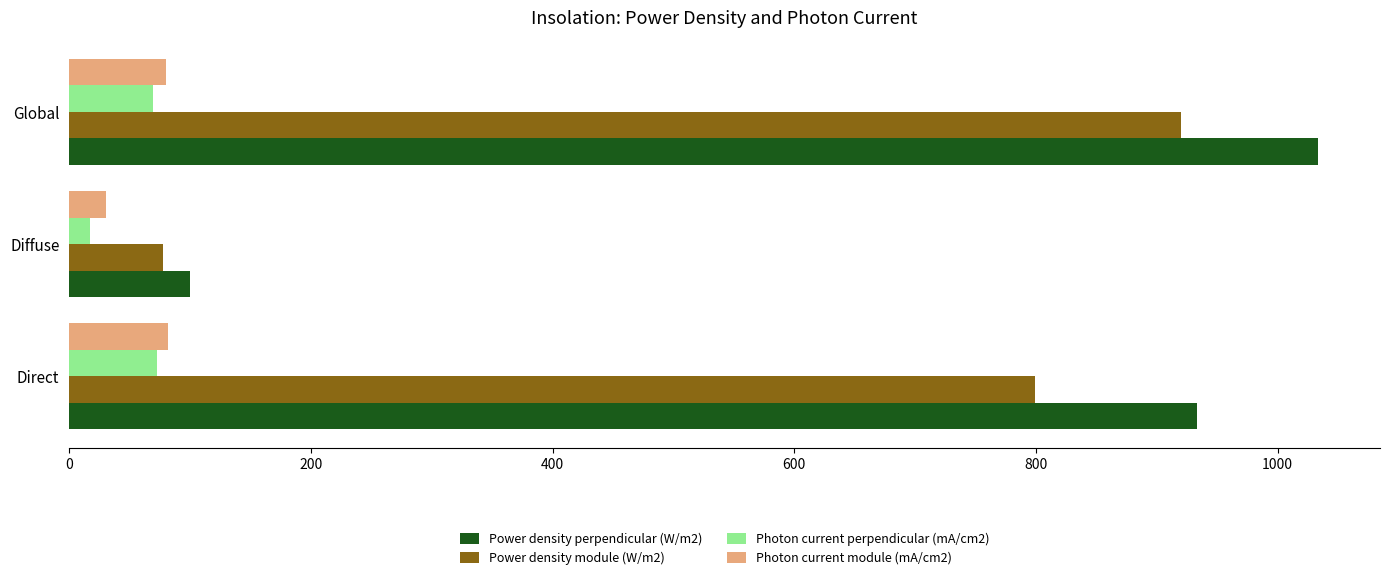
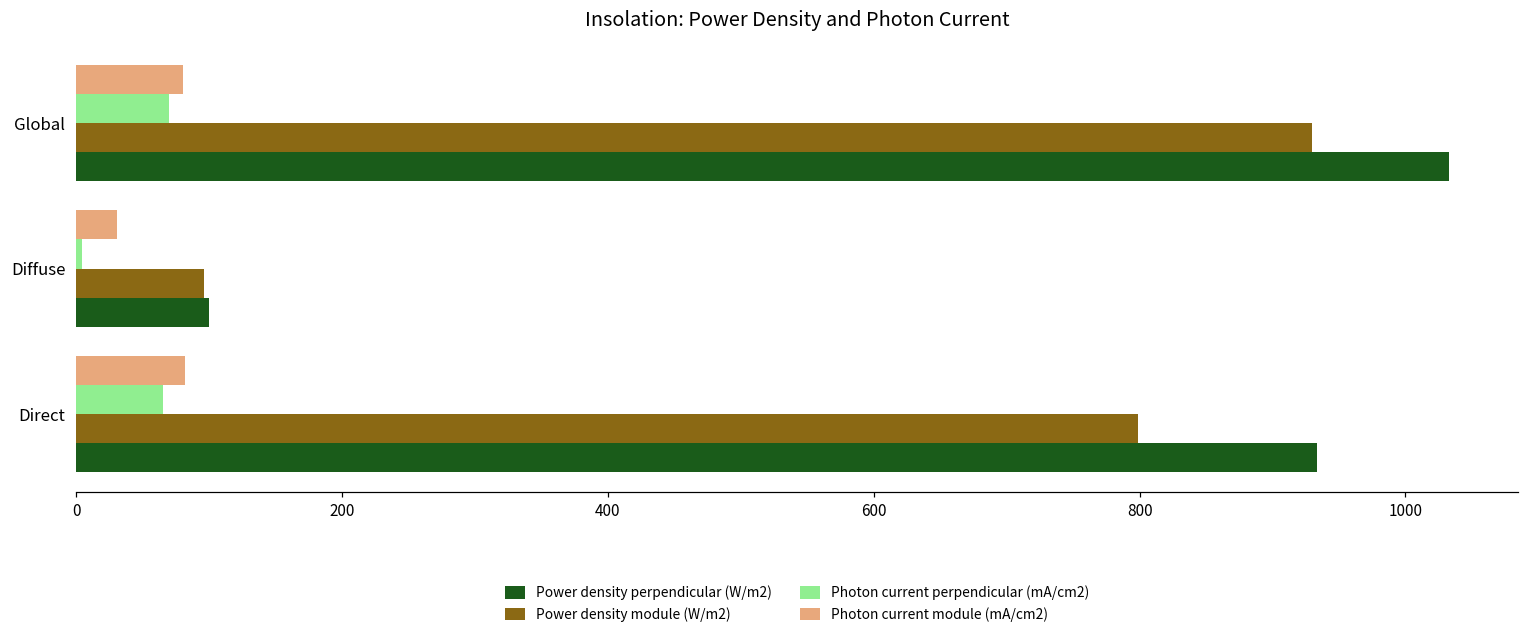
Power density module (W/m2), Global: 920 -> 930
Photon current perpendicular (mA/cm2), Diffuse: 17 -> 5
Power density module (W/m2), Diffuse: 78 -> 96
Photon current perpendicular (mA/cm2), Direct: 73 -> 65
